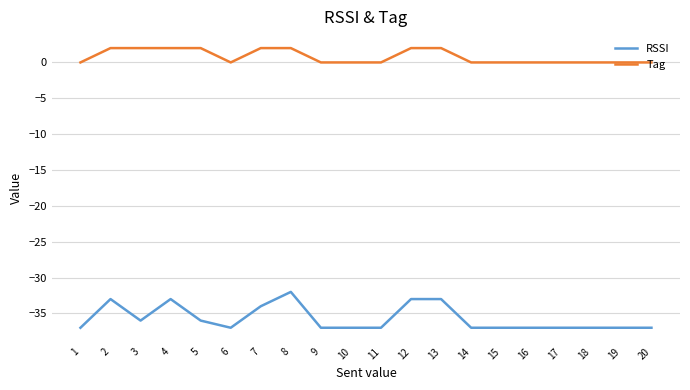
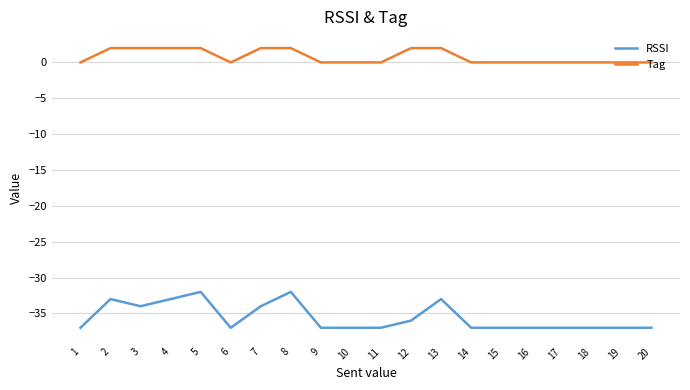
RSSI, 3: -36 -> -34
RSSI, 5: -36 -> -32
RSSI, 12: -33 -> -36
